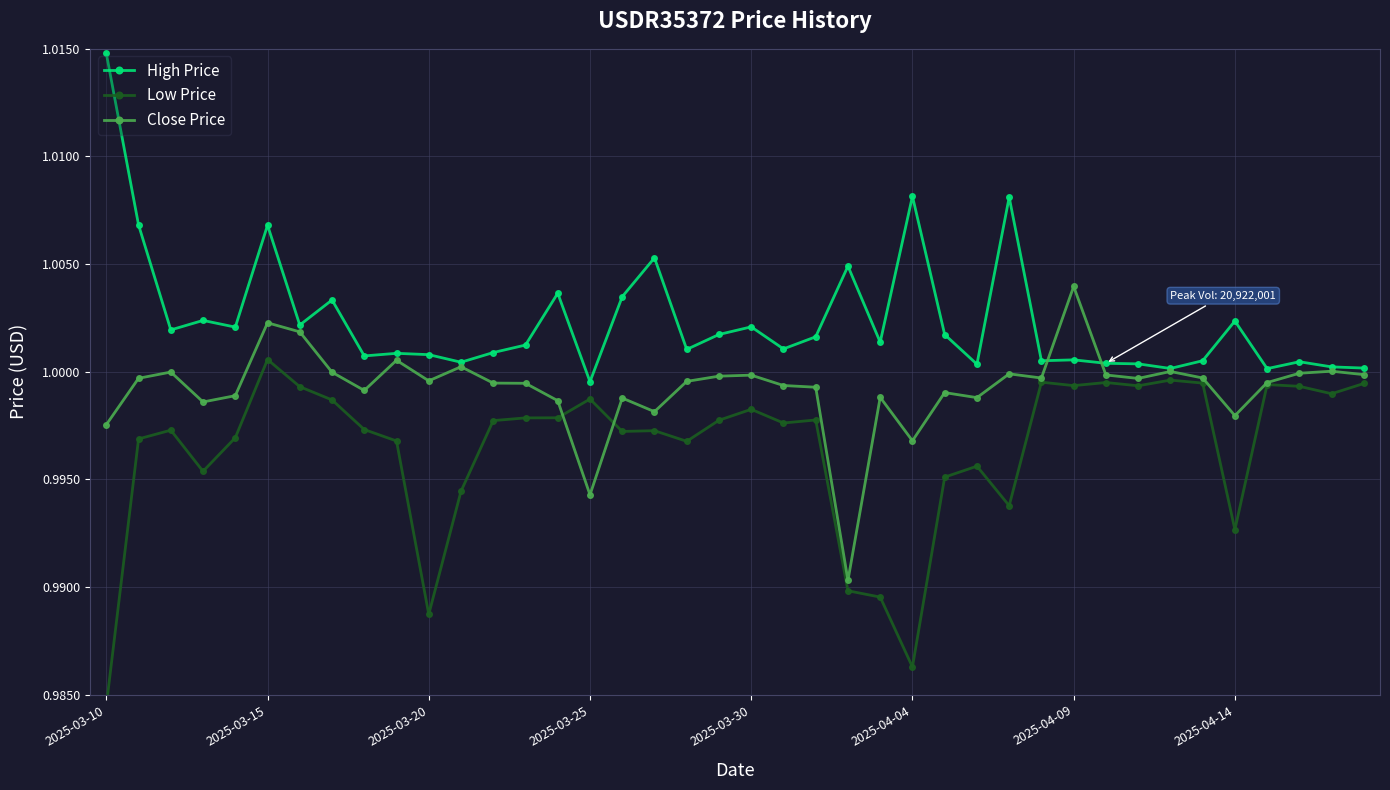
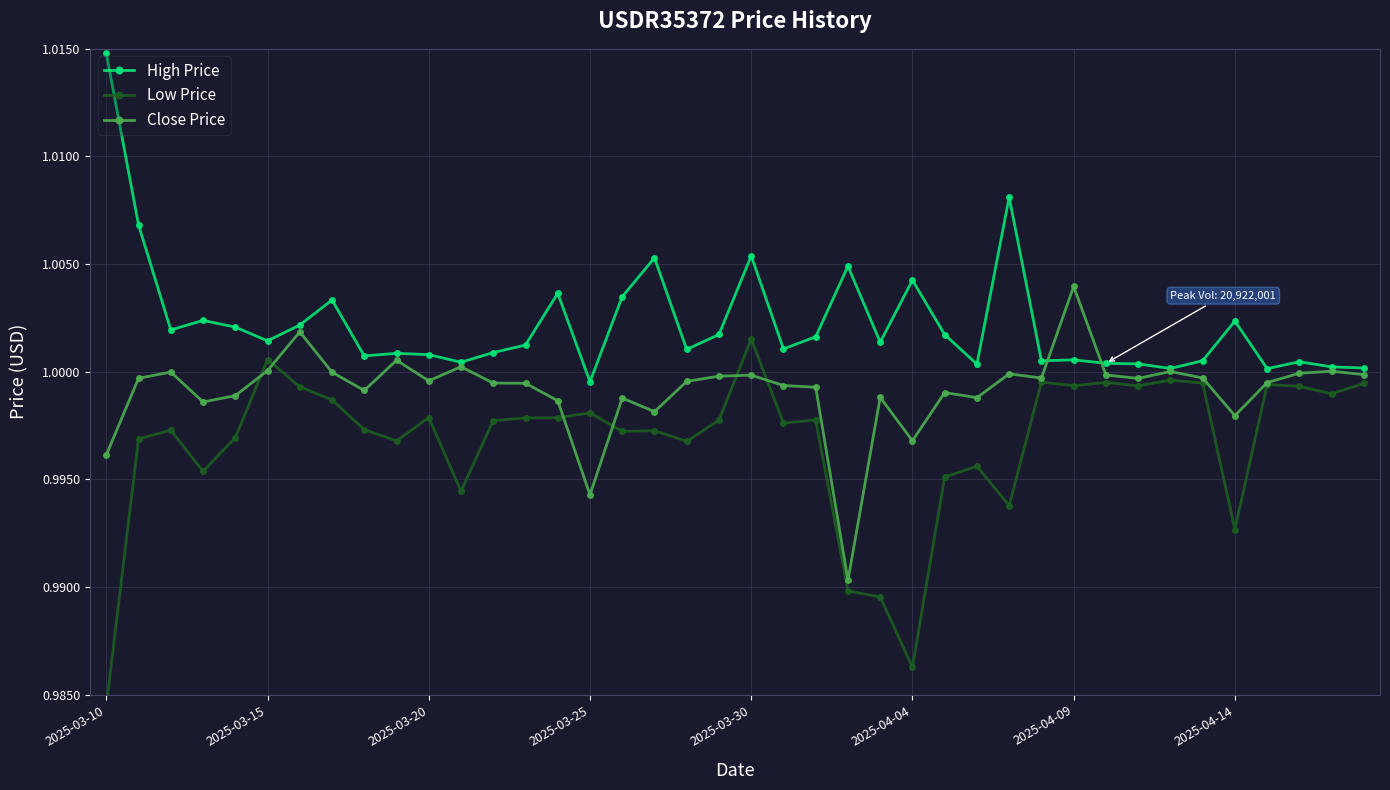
Close Price, 2025-03-10: 0.9975 -> 0.9961
High Price, 2025-03-15: 1.0068 -> 1.0014
Close Price, 2025-03-15: 1.0023 -> 1.0001
Low Price, 2025-03-20: 0.9887 -> 0.9979
Low Price, 2025-03-25: 0.9987 -> 0.9981
High Price, 2025-03-30: 1.0021 -> 1.0054
Low Price, 2025-03-30: 0.9983 -> 1.0015
High Price, 2025-04-04: 1.0082 -> 1.0043
